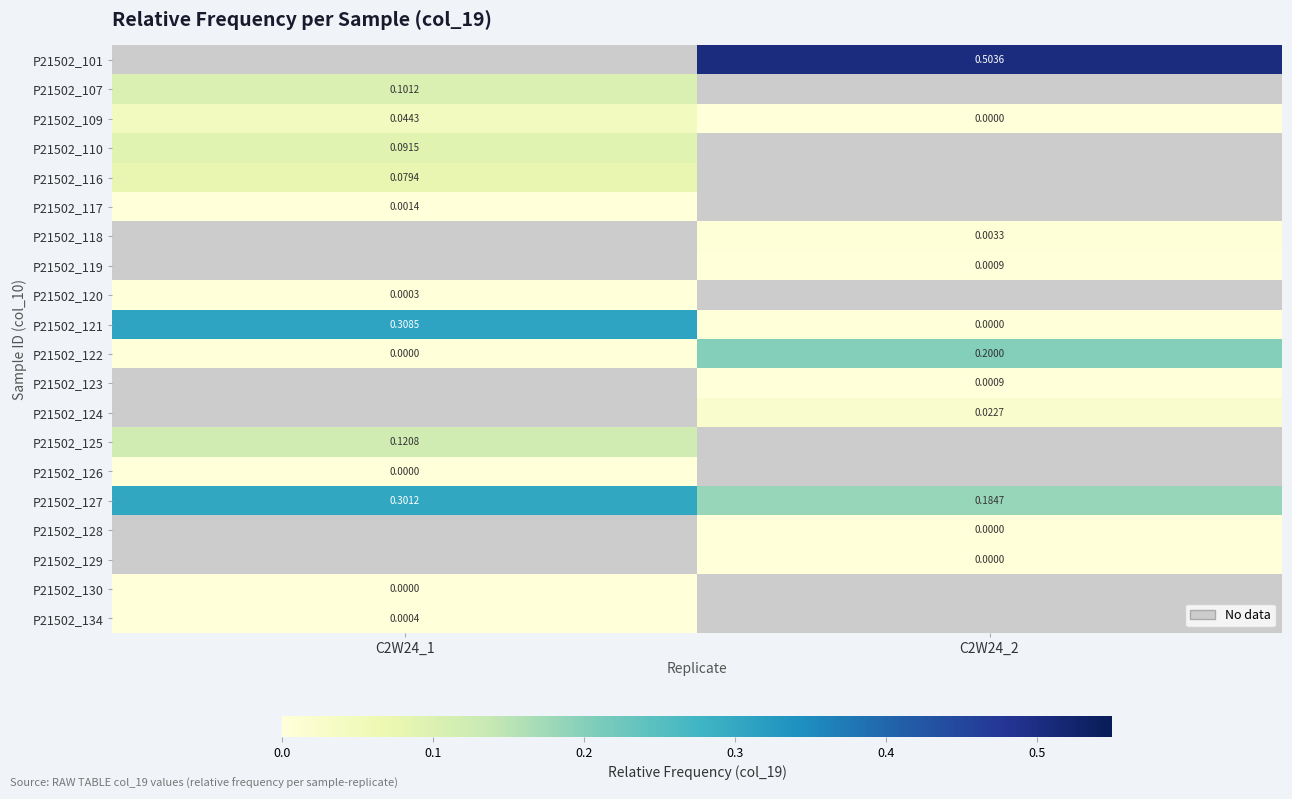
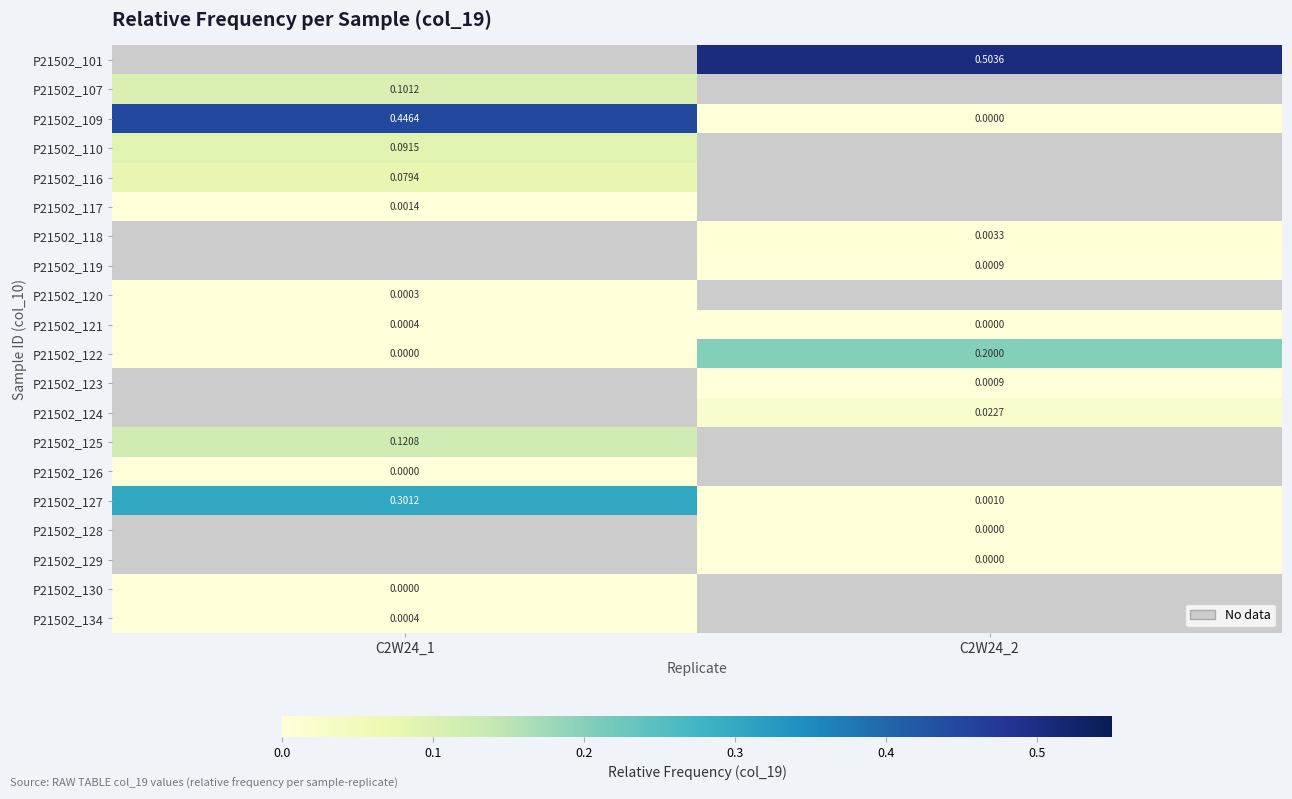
P21502_109, C2W24_1: 0.0443 -> 0.4464
P21502_121, C2W24_1: 0.3085 -> 0.0004
P21502_127, C2W24_2: 0.1847 -> 0.0010
